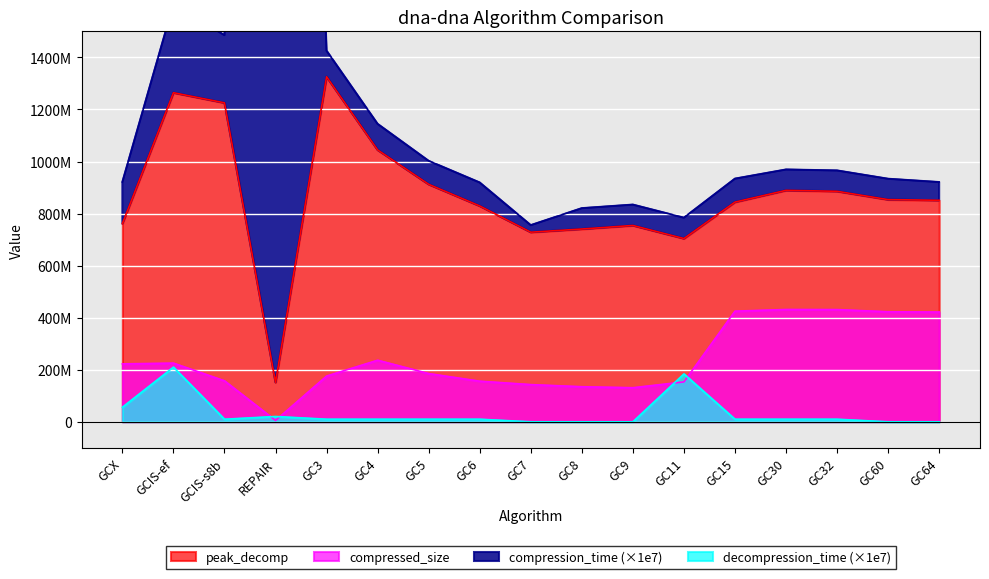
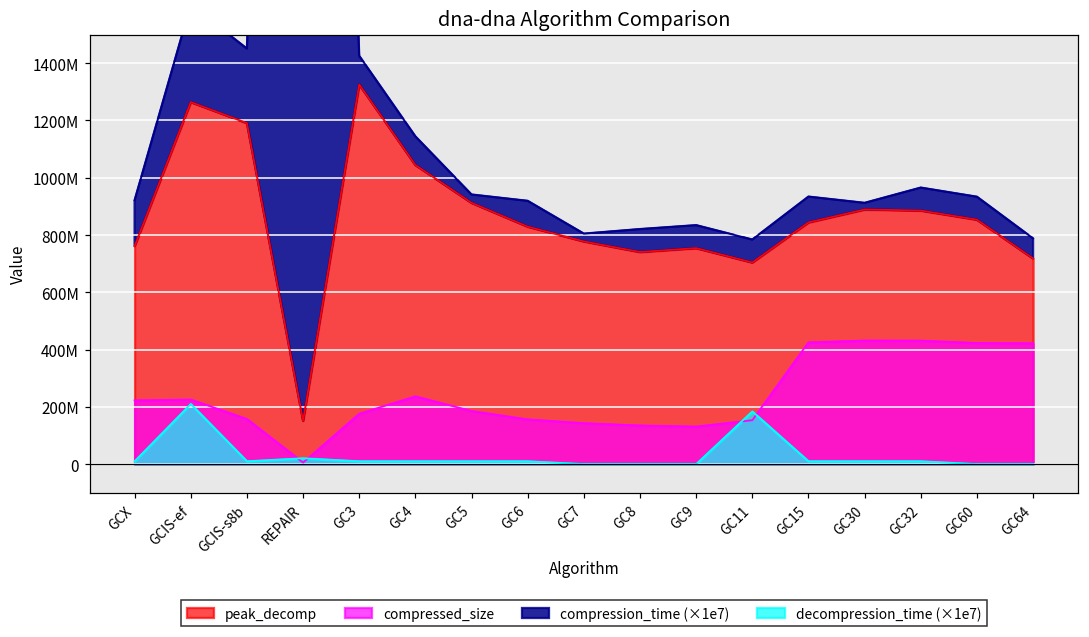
decompression_time (×1e7), GCX: 60000000 -> 10000000
peak_decomp, GCIS-s8b: 1230000000 -> 1190000000
compression_time (×1e7), GC5: 90000000 -> 30000000
peak_decomp, GC7: 730000000 -> 780000000
compression_time (×1e7), GC30: 80000000 -> 20000000
peak_decomp, GC64: 850000000 -> 720000000
